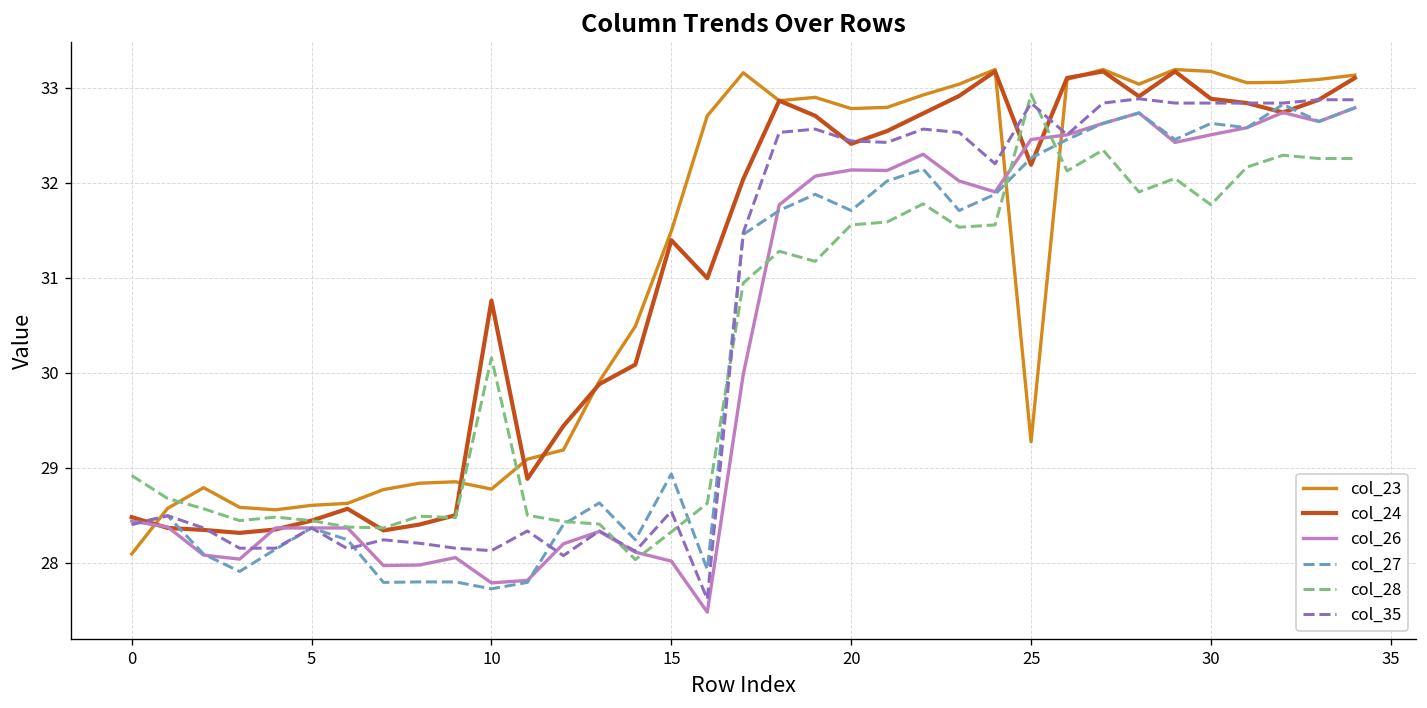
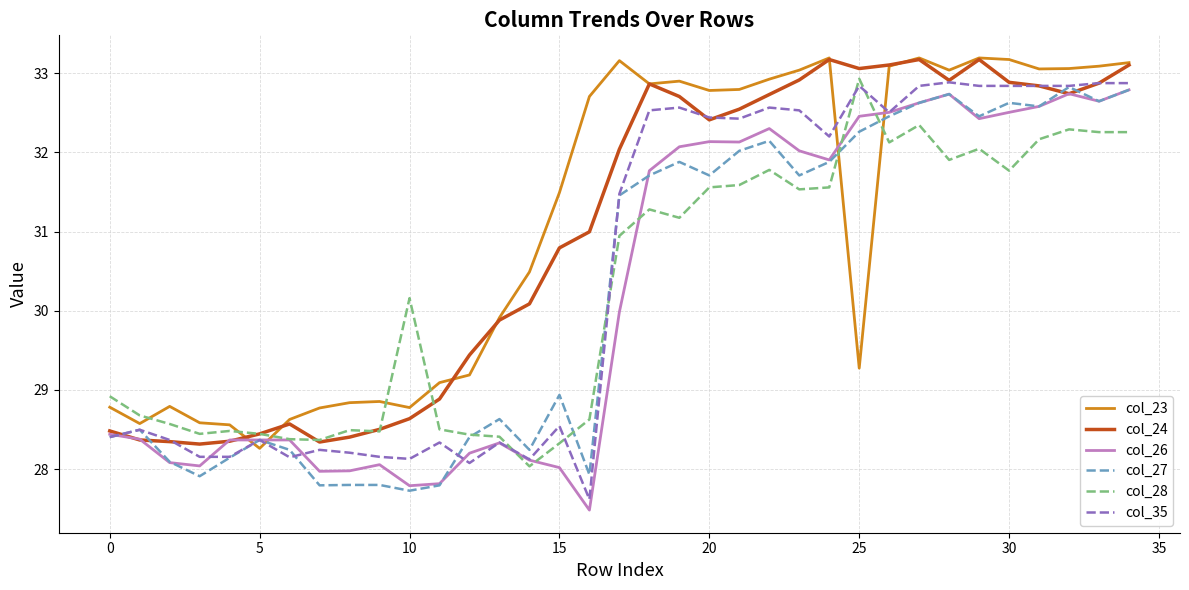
col_23, 0: 28.1 -> 28.8
col_23, 5: 28.6 -> 28.3
col_24, 10: 30.8 -> 28.6
col_24, 15: 31.4 -> 30.8
col_24, 25: 32.2 -> 33.1
